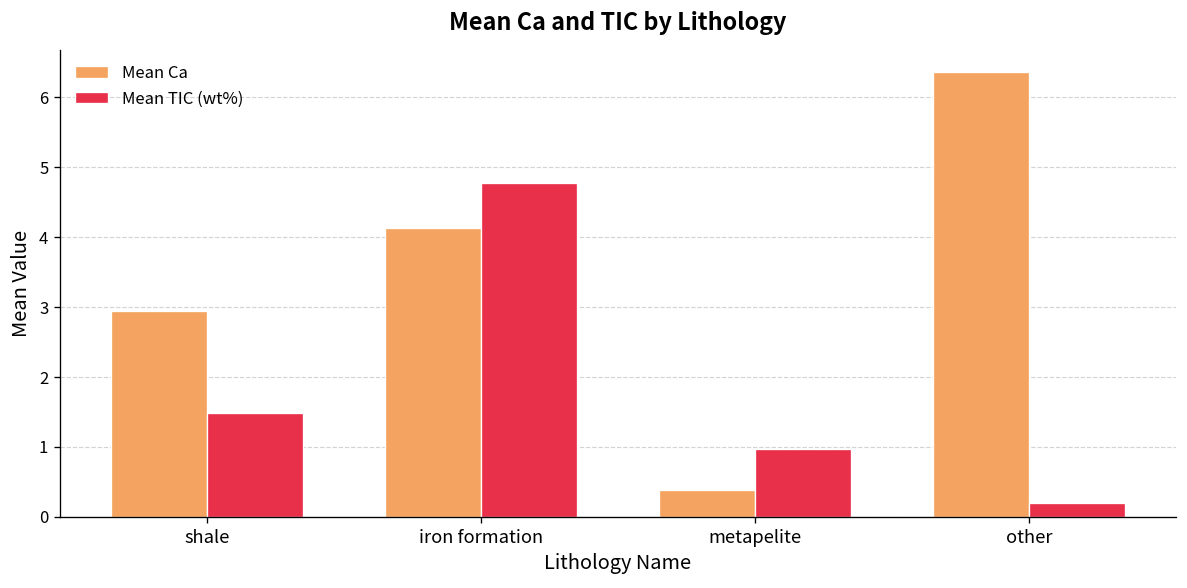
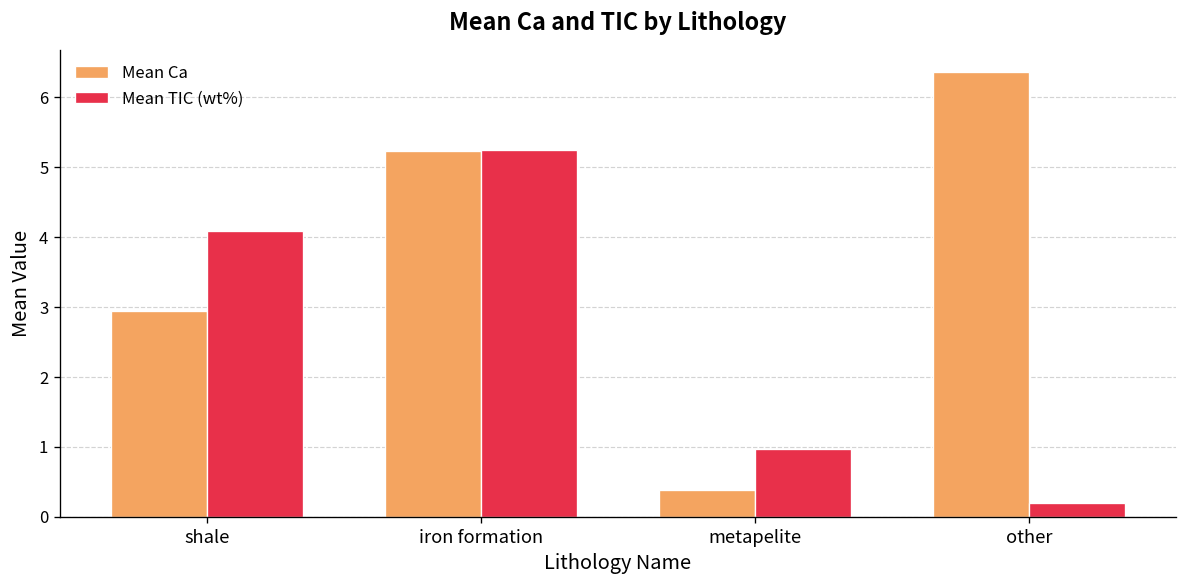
Mean TIC (wt%), shale: 1.5 -> 4.1
Mean Ca, iron formation: 4.1 -> 5.2
Mean TIC (wt%), iron formation: 4.8 -> 5.3
